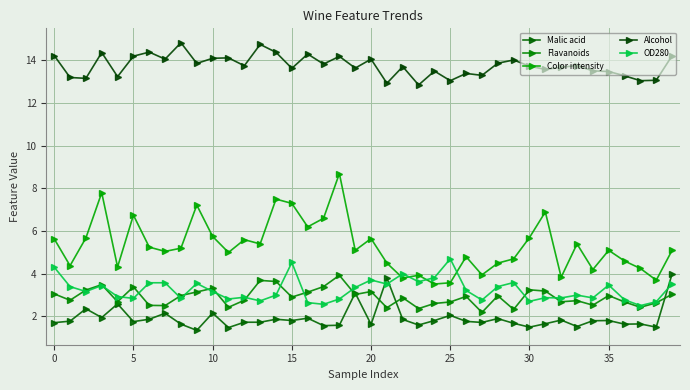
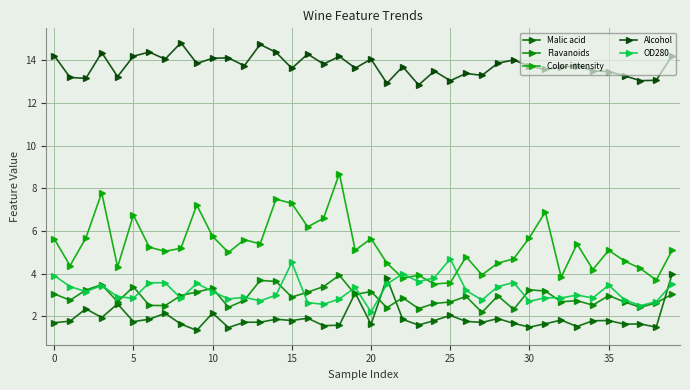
OD280, 0: 4.3 -> 3.9
OD280, 20: 3.7 -> 2.2
